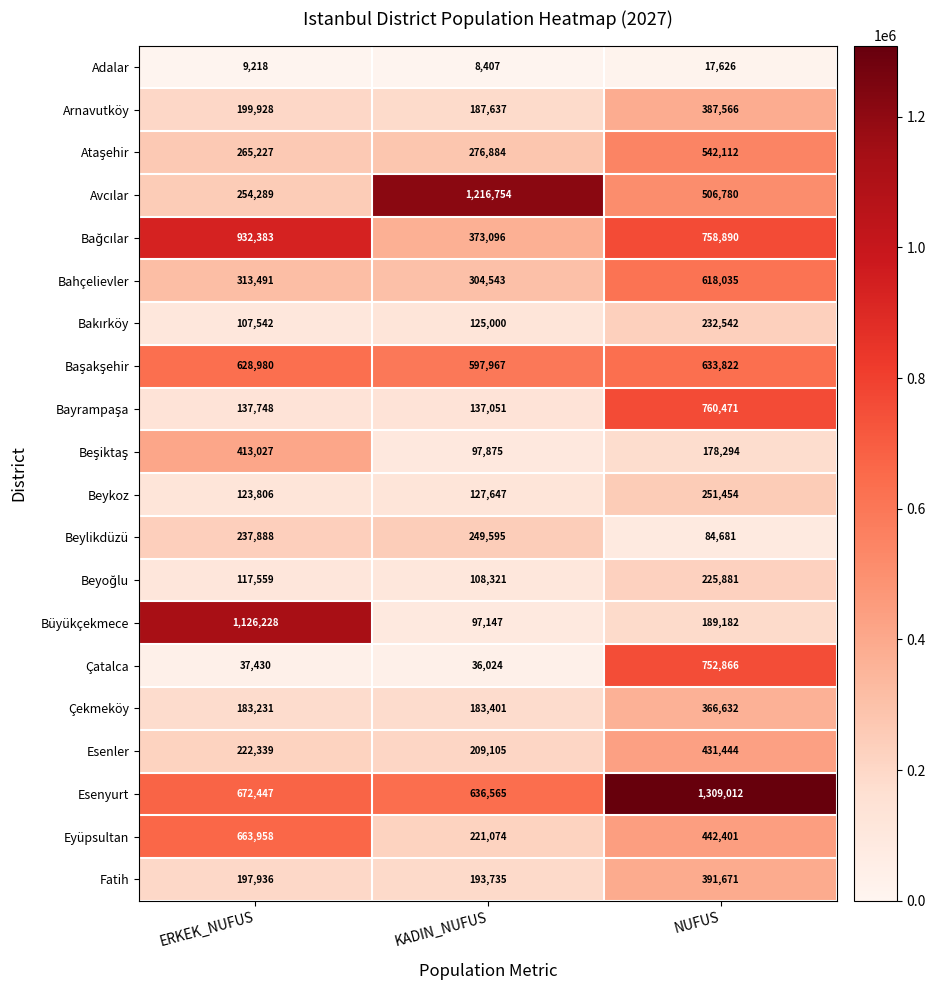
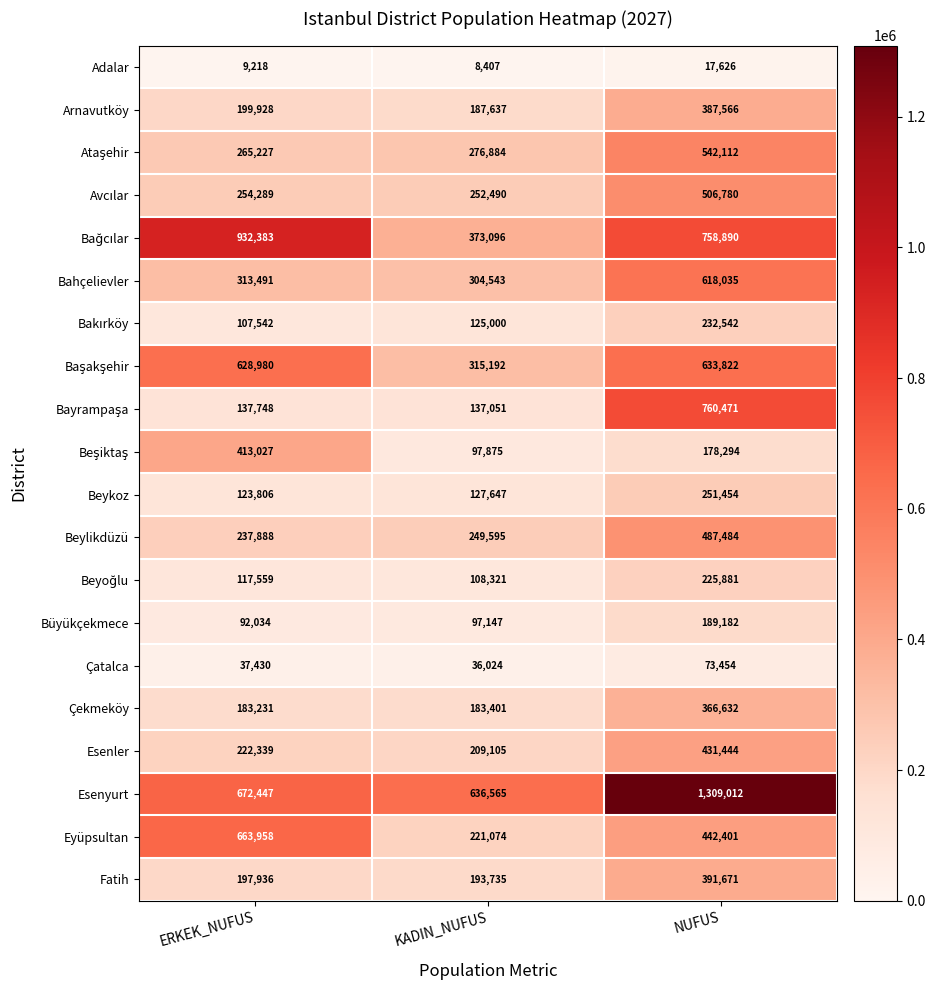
Avcılar, KADIN_NUFUS: 1,216,754 -> 252,490
Başakşehir, KADIN_NUFUS: 597,967 -> 315,192
Beylikdüzü, NUFUS: 84,681 -> 487,484
Büyükçekmece, ERKEK_NUFUS: 1,126,228 -> 92,034
Çatalca, NUFUS: 752,866 -> 73,454
